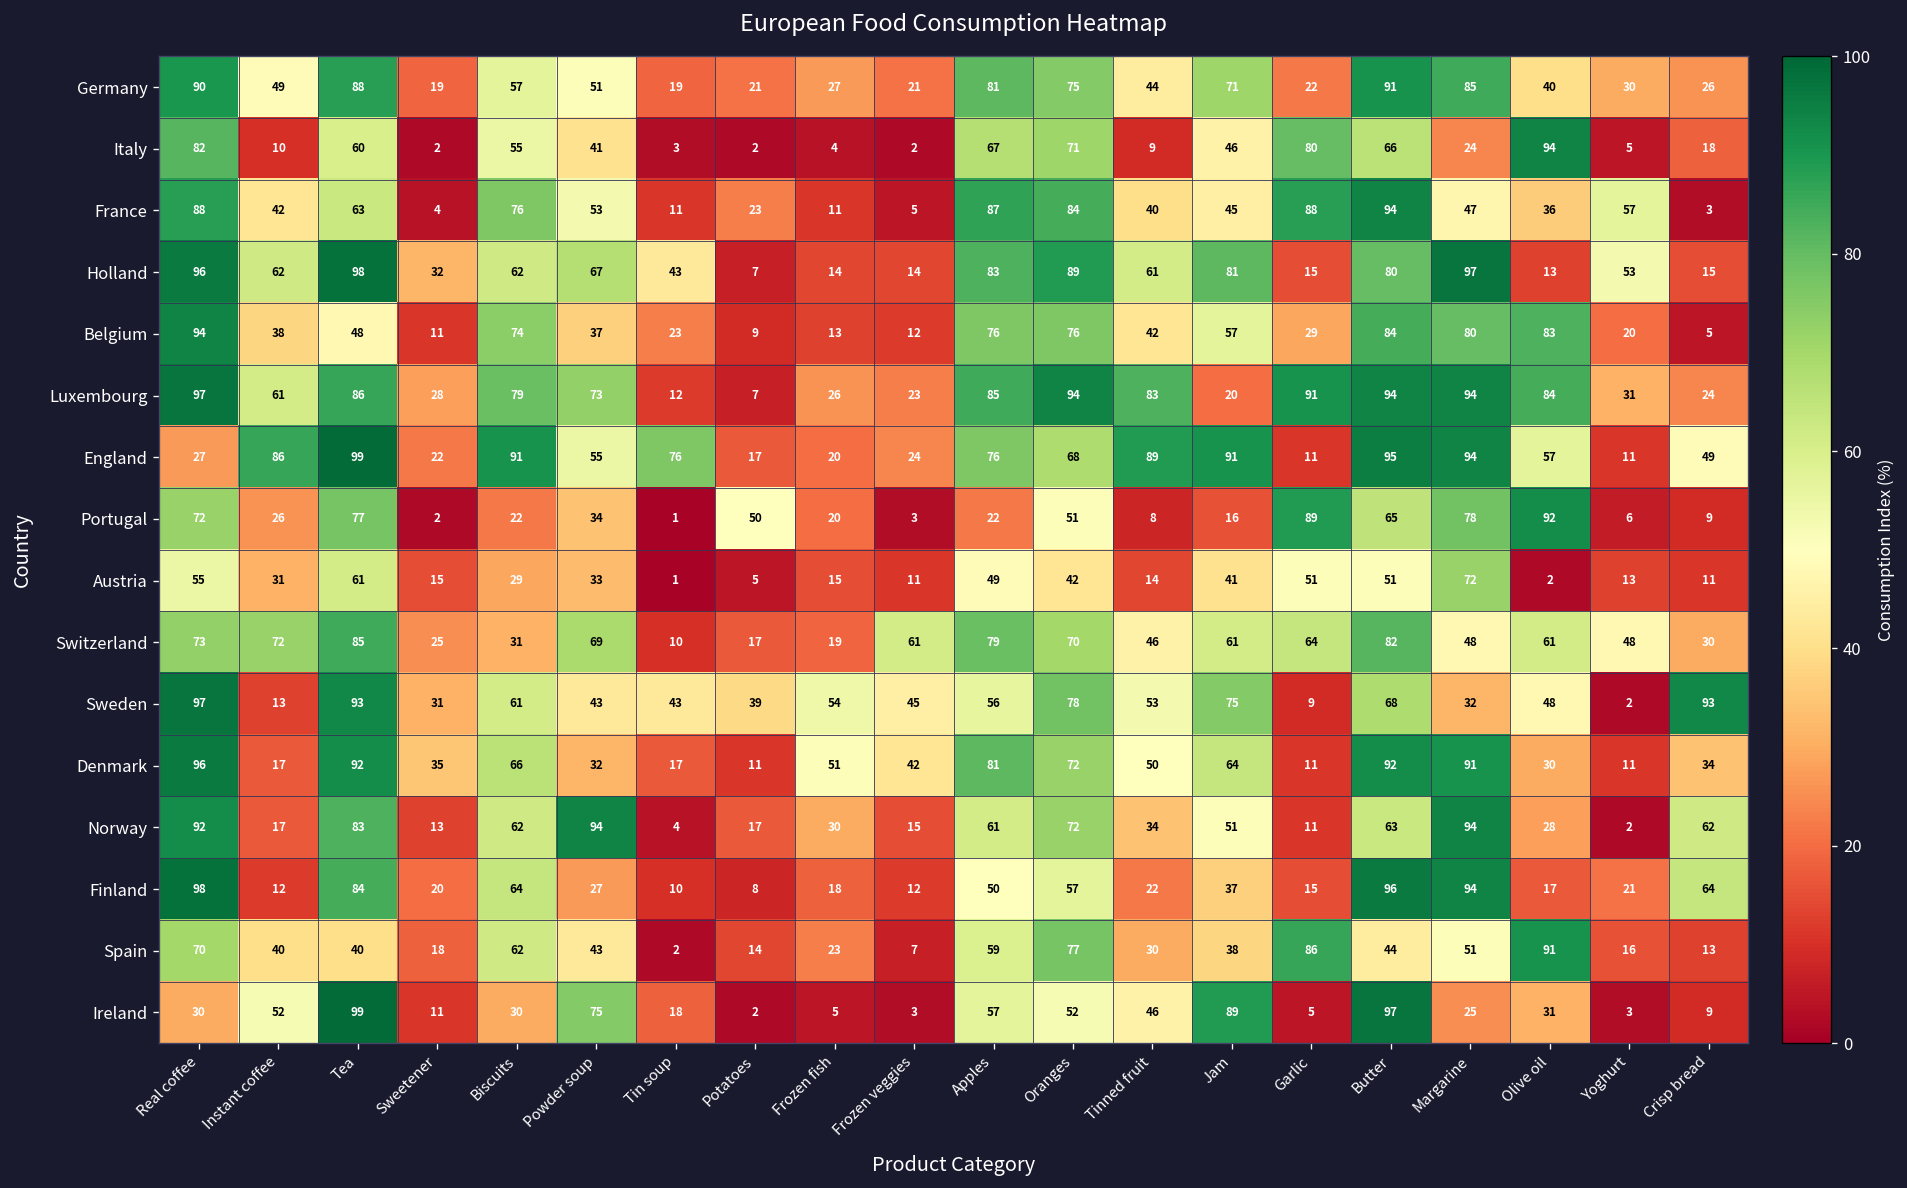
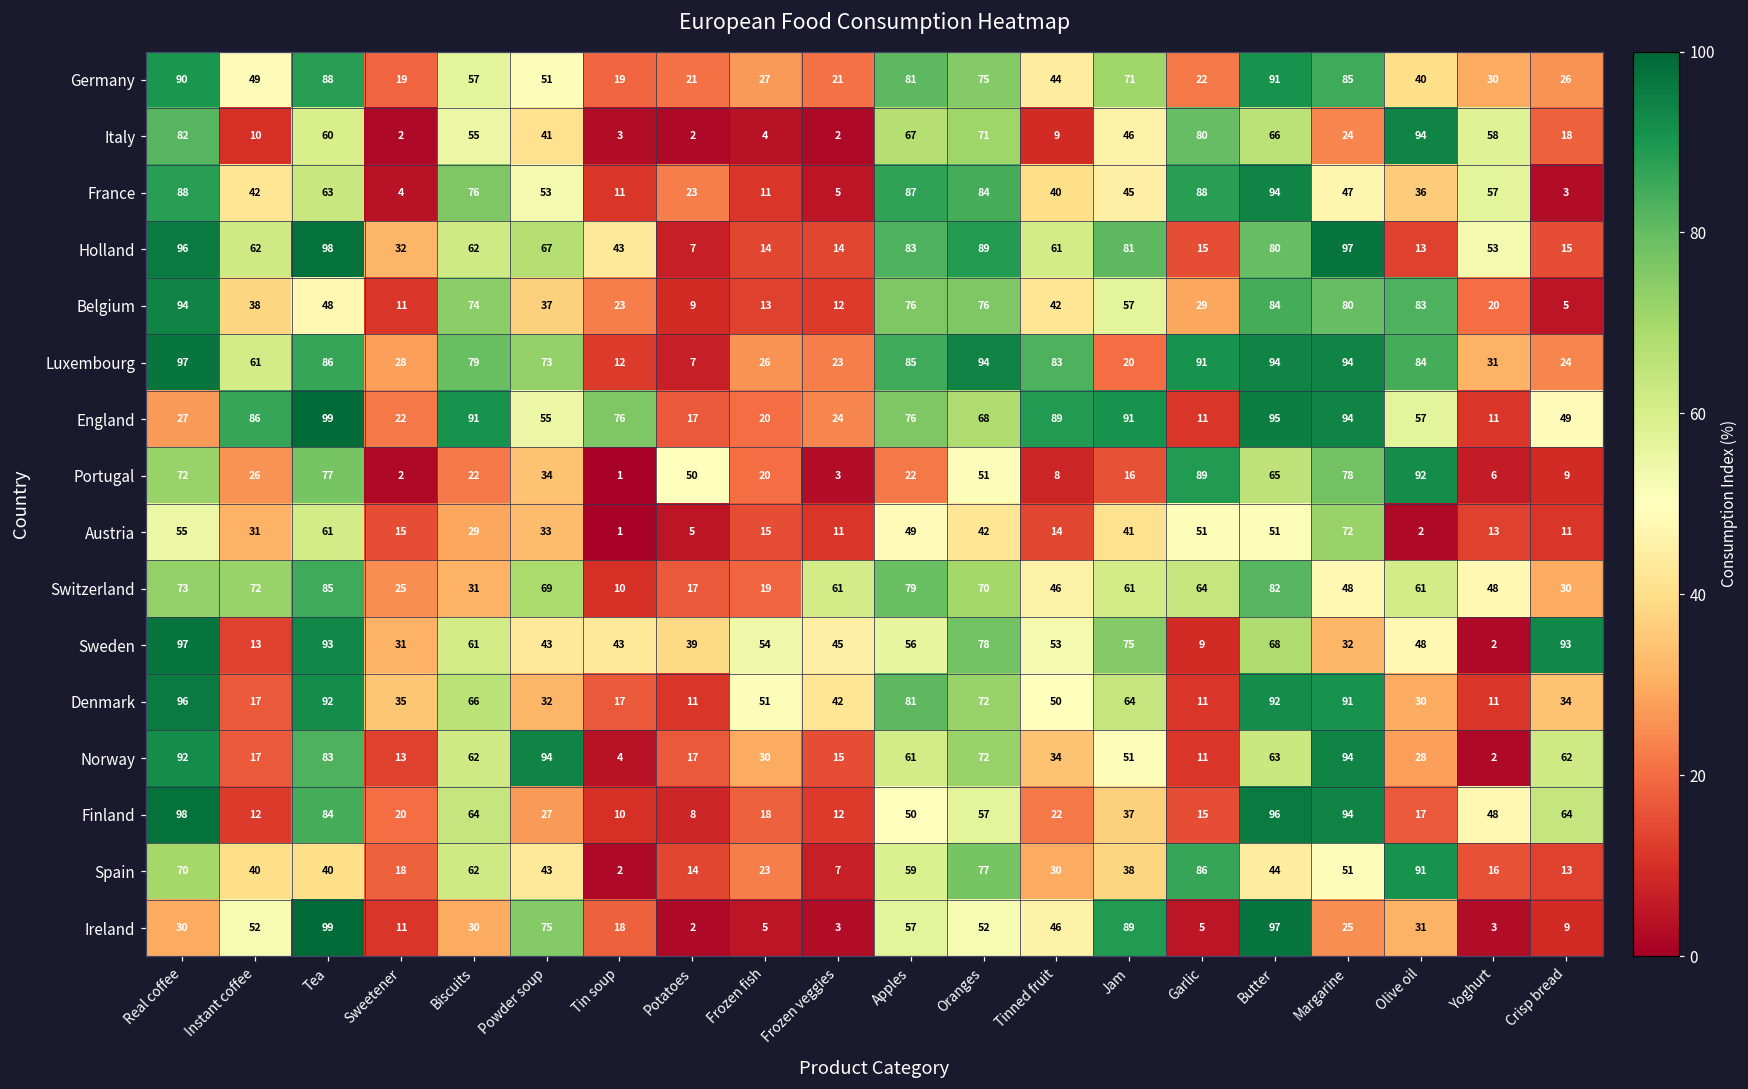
Italy, Yoghurt: 5 -> 58
Finland, Yoghurt: 21 -> 48
